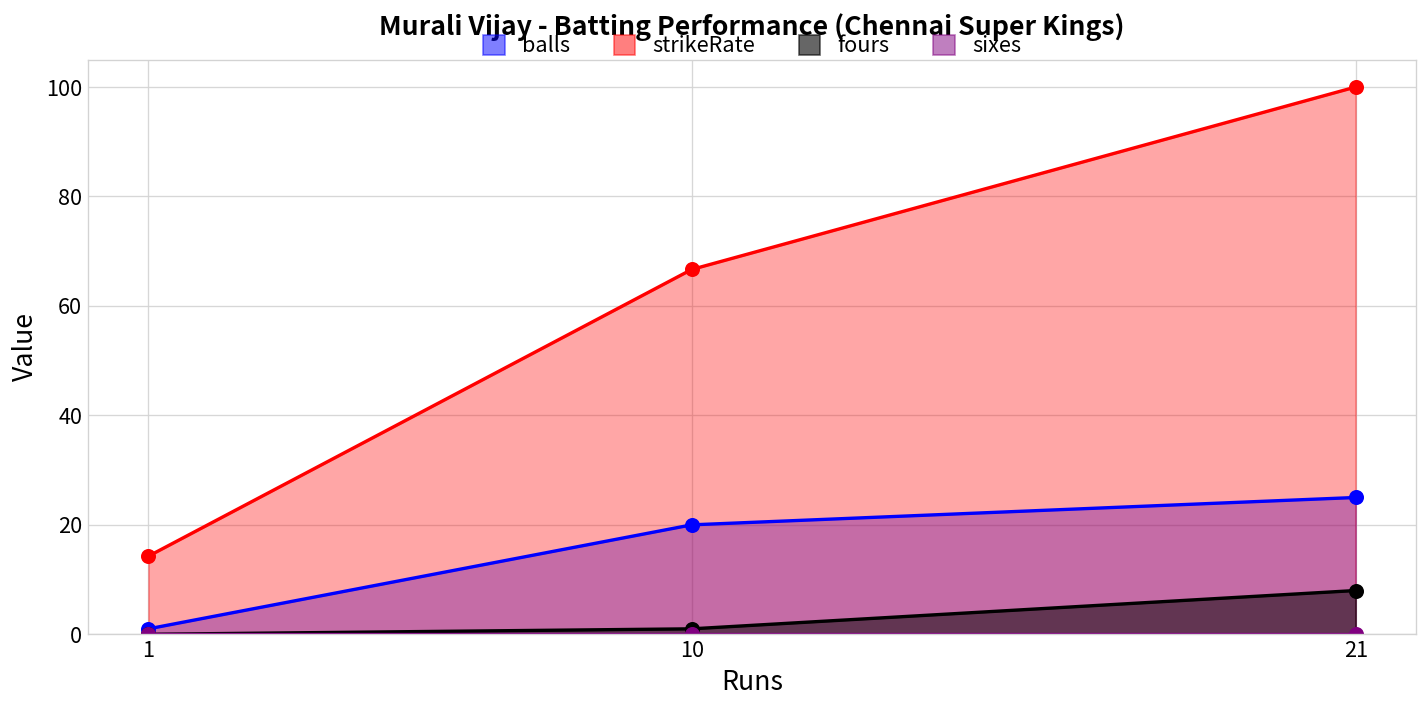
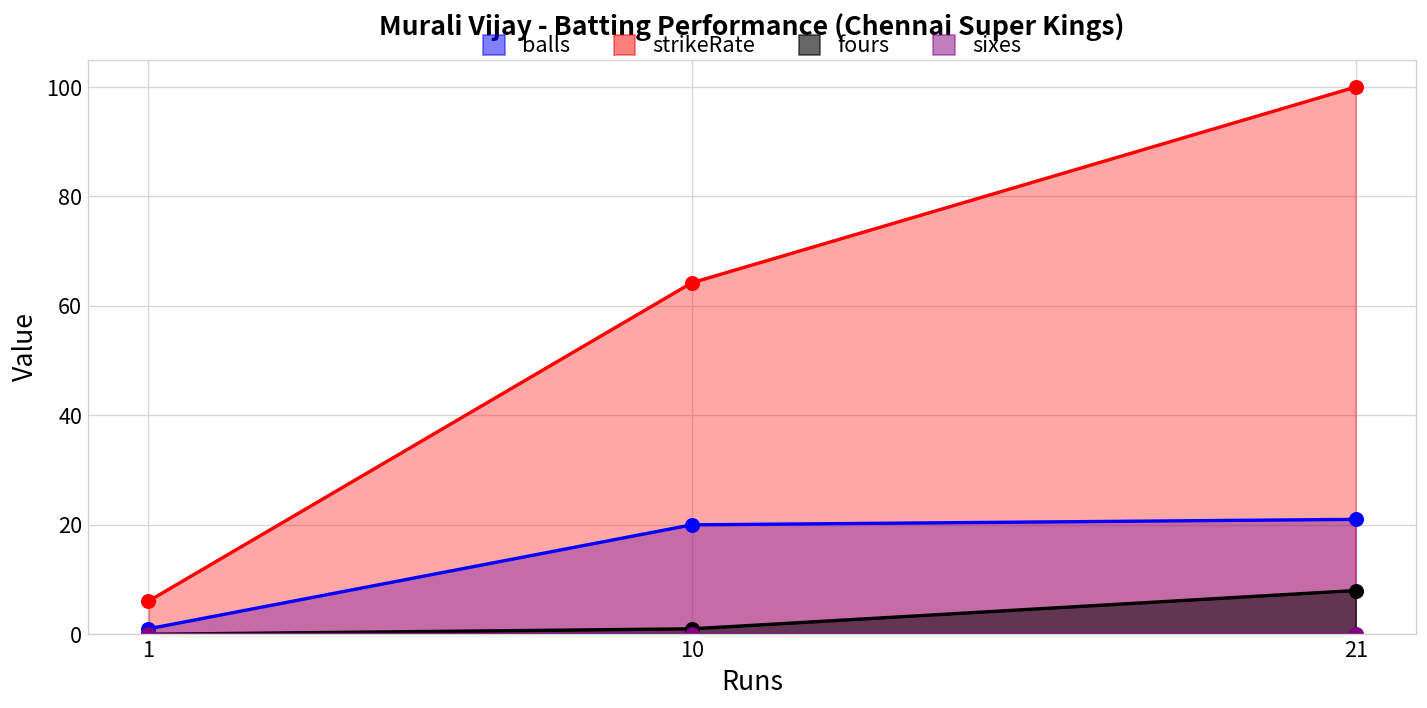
strikeRate, 1: 14 -> 6
strikeRate, 10: 67 -> 64
balls, 21: 25 -> 21
